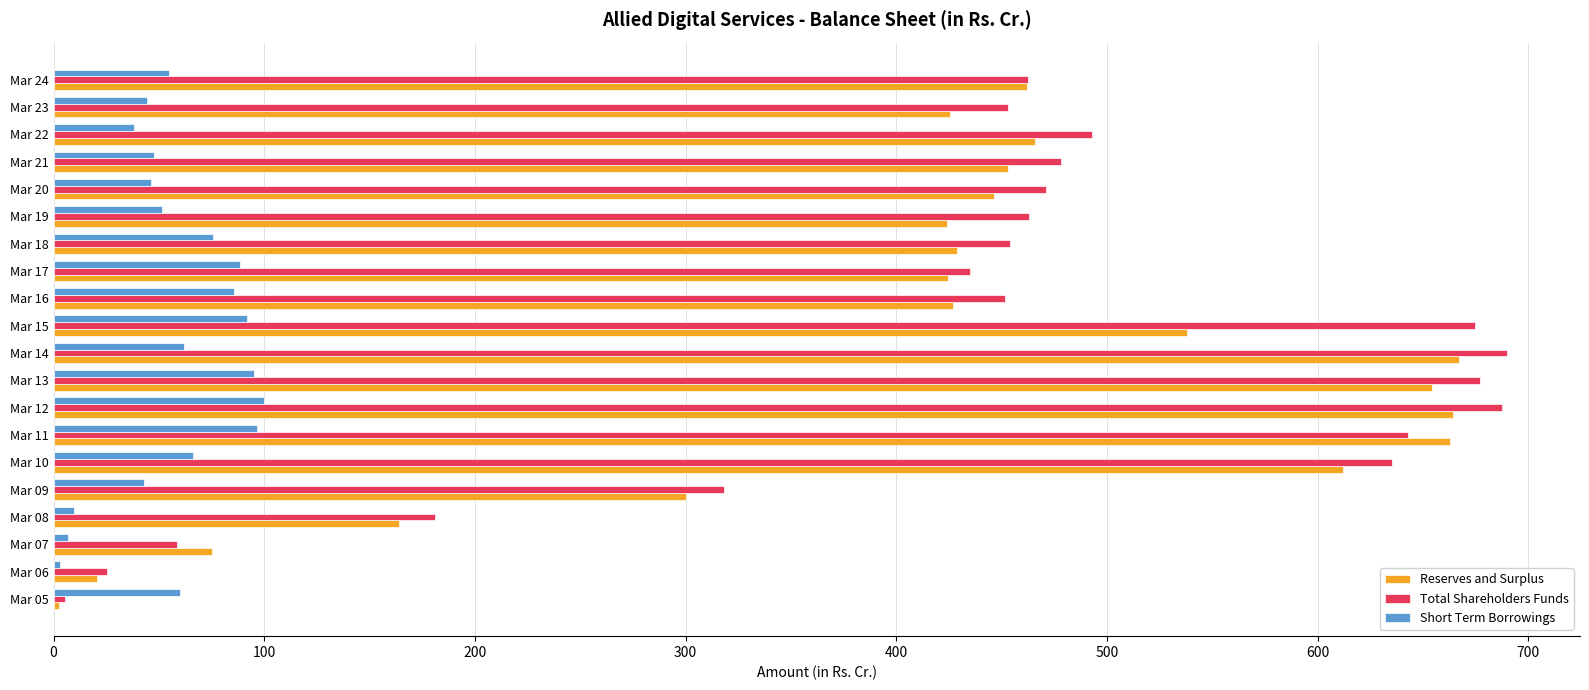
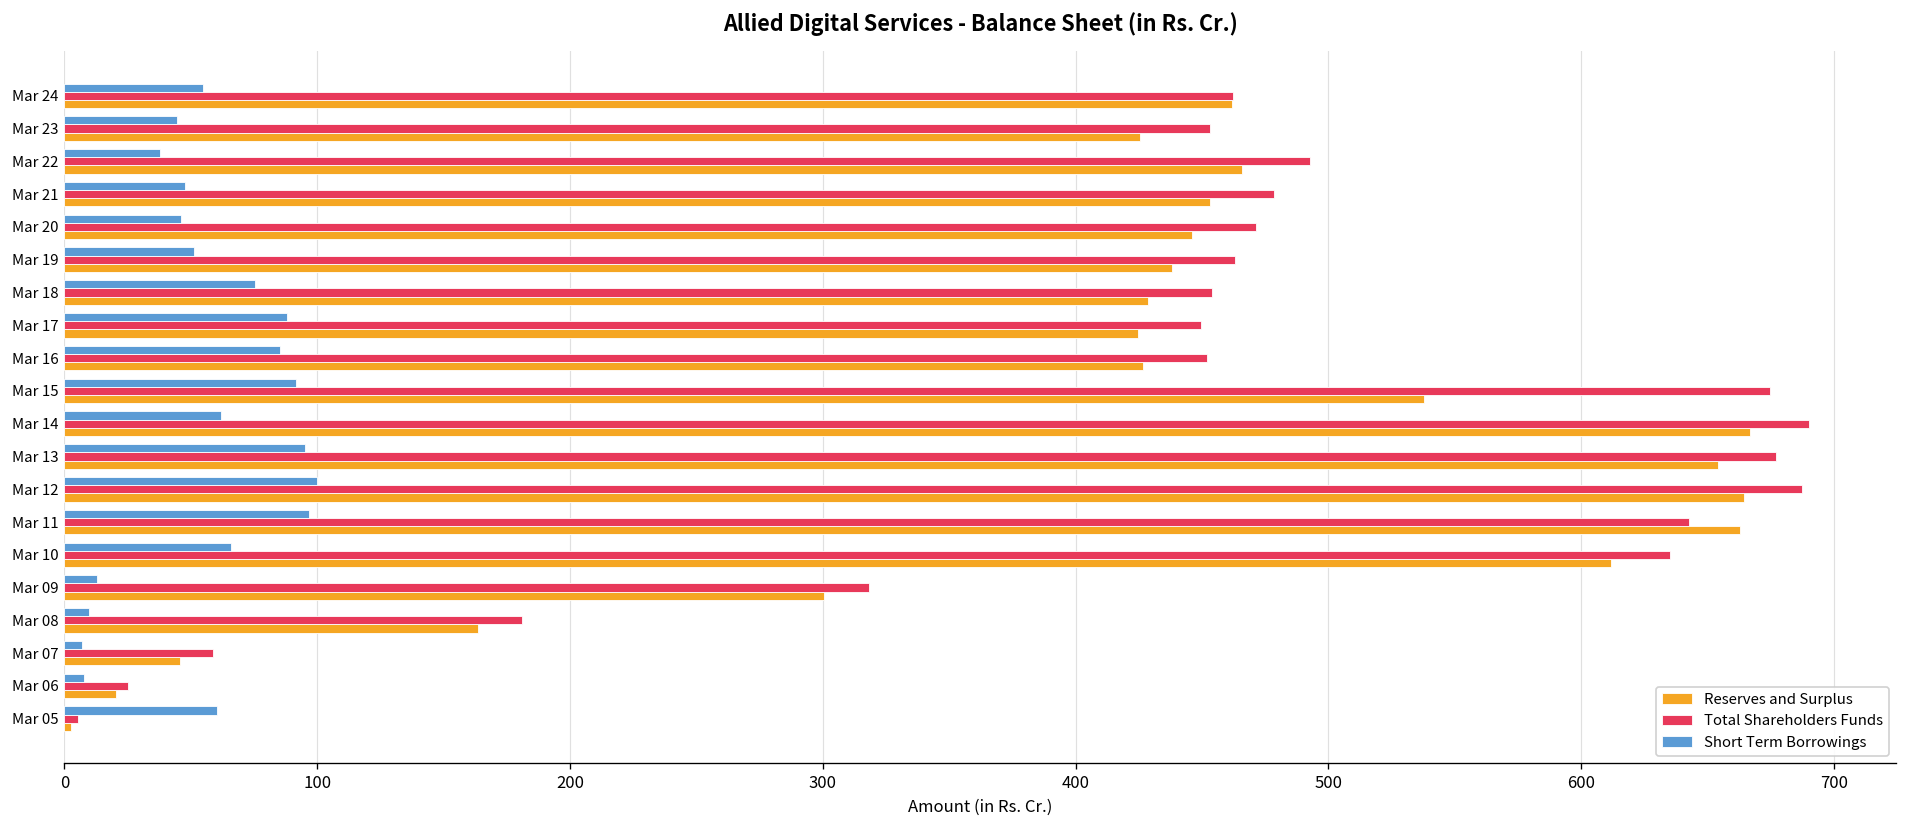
Reserves and Surplus, Mar 19: 424 -> 438
Total Shareholders Funds, Mar 17: 435 -> 450
Short Term Borrowings, Mar 09: 43 -> 13
Reserves and Surplus, Mar 07: 75 -> 46
Short Term Borrowings, Mar 06: 3 -> 8
